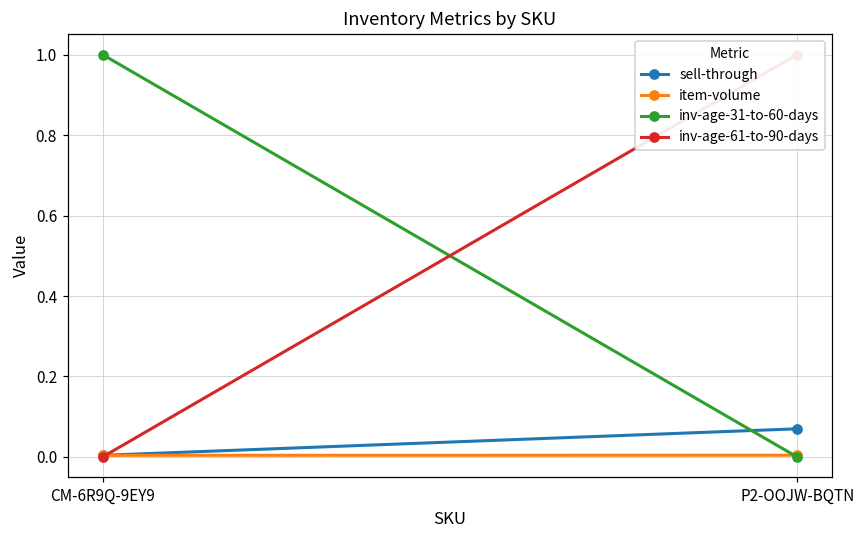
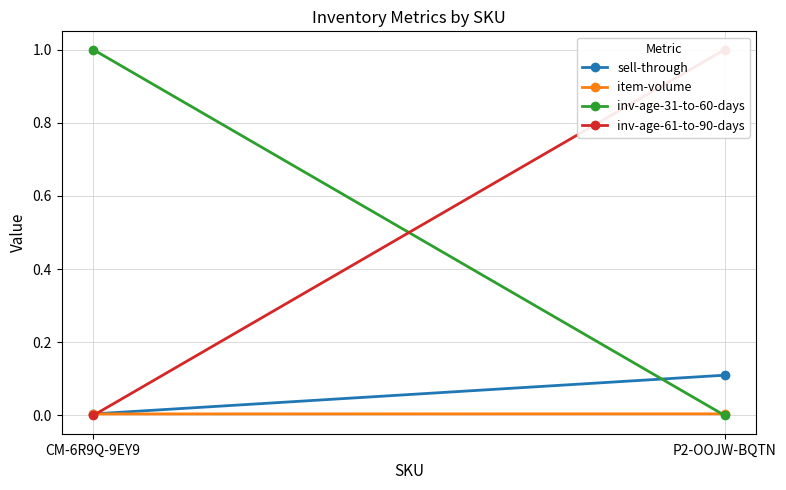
sell-through, P2-OOJW-BQTN: 0.07 -> 0.11
